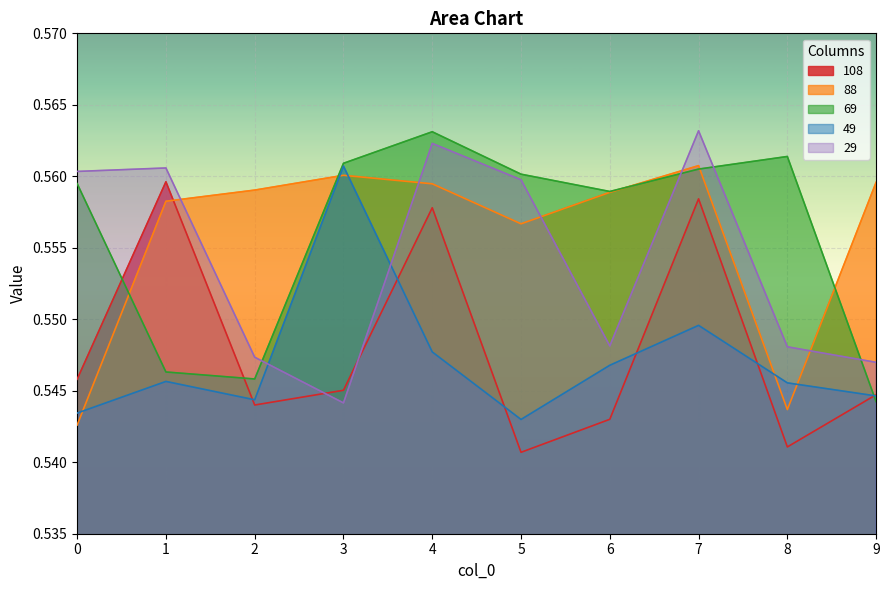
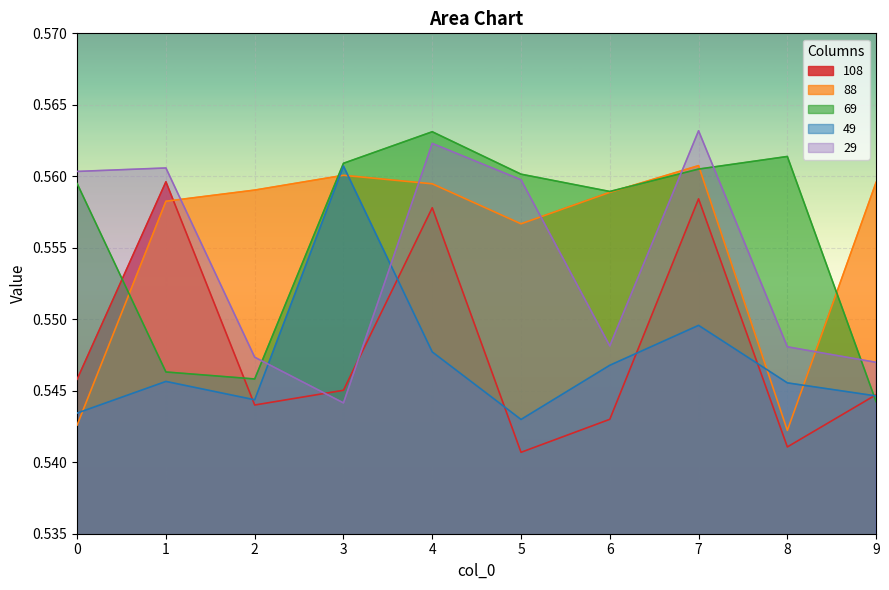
88, 8: 0.5437 -> 0.5422
